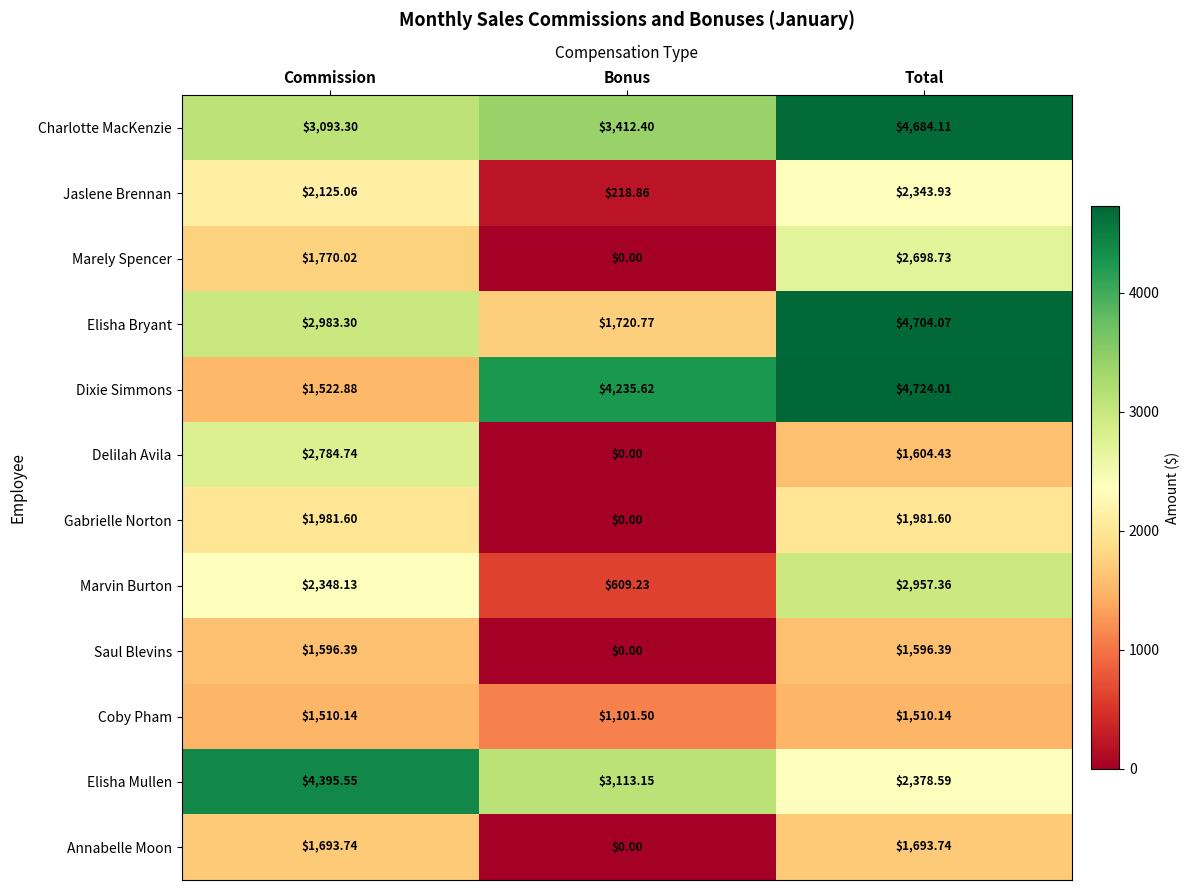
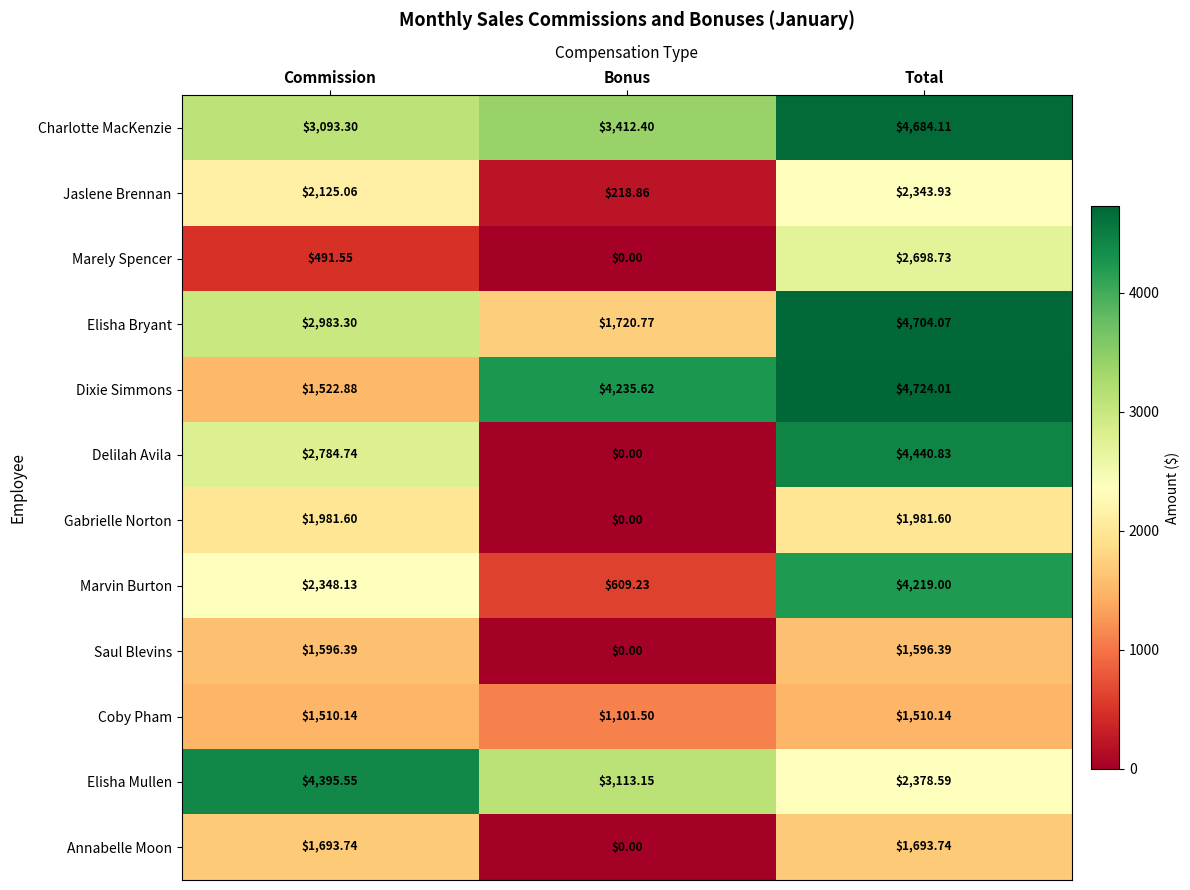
Marely Spencer, Commission: $1,770.02 -> $491.55
Delilah Avila, Total: $1,604.43 -> $4,440.83
Marvin Burton, Total: $2,957.36 -> $4,219.00
